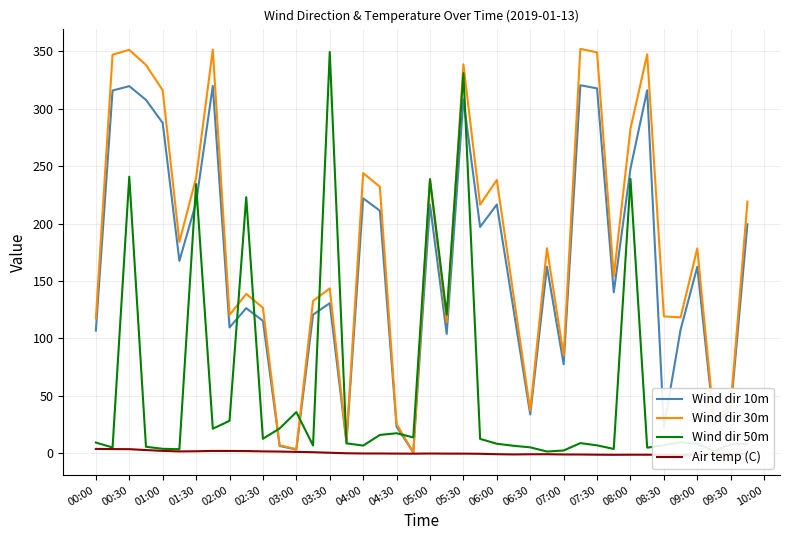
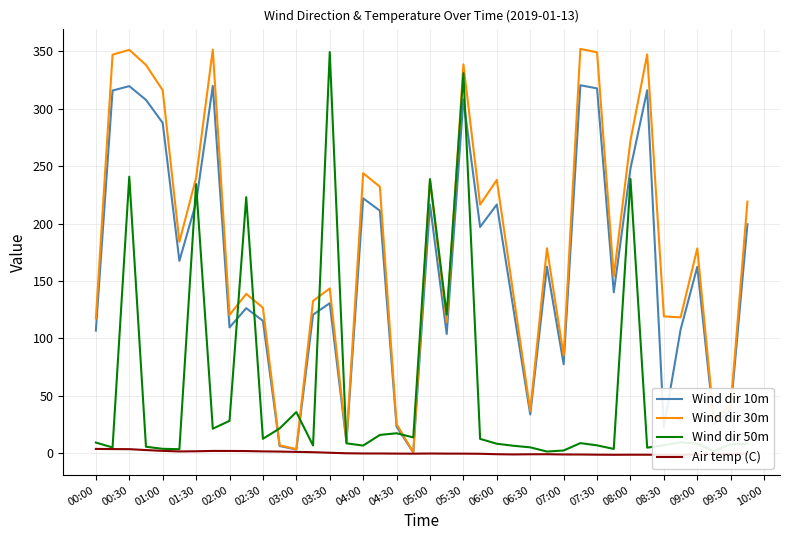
Wind dir 30m, 08:00: 283 -> 272
